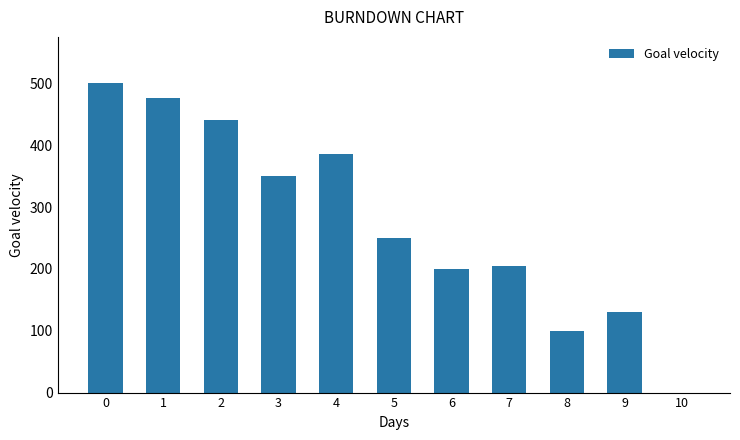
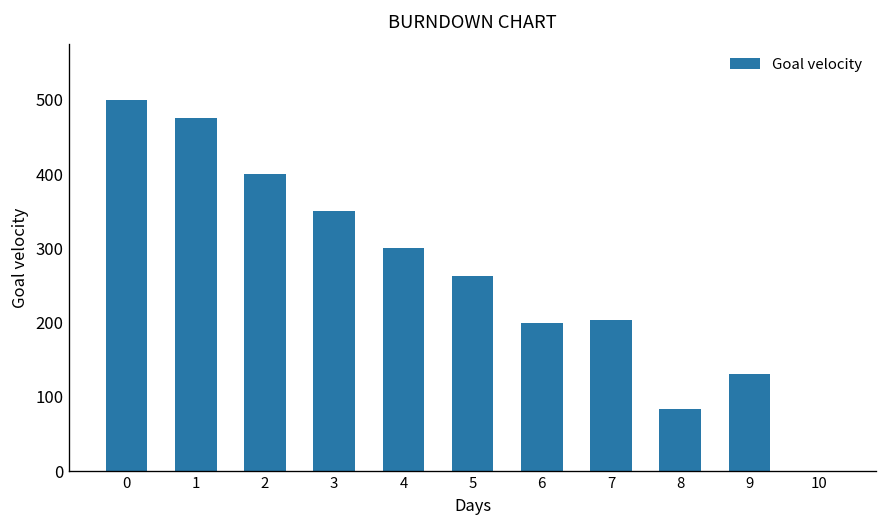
2: 440 -> 400
4: 390 -> 300
5: 250 -> 260
8: 100 -> 80
